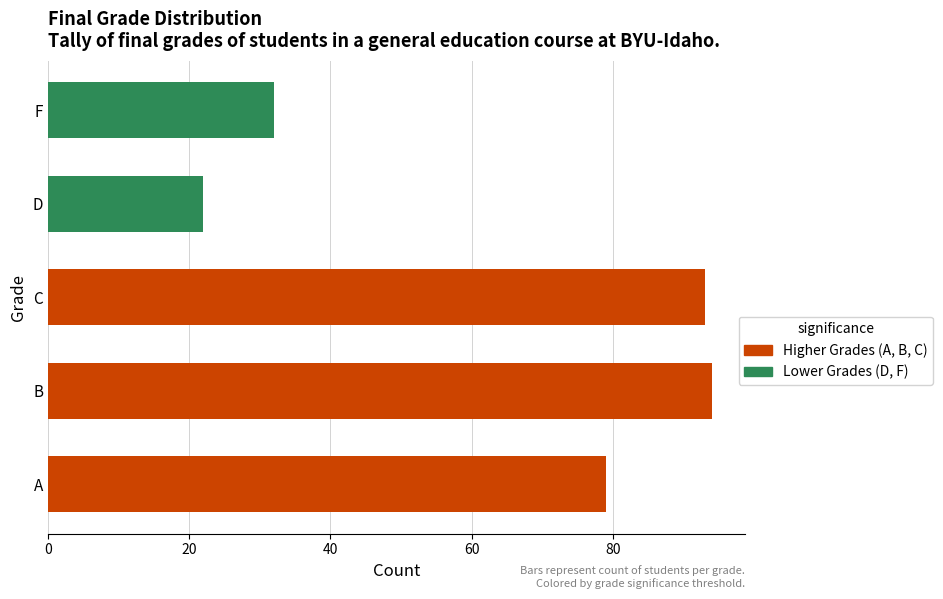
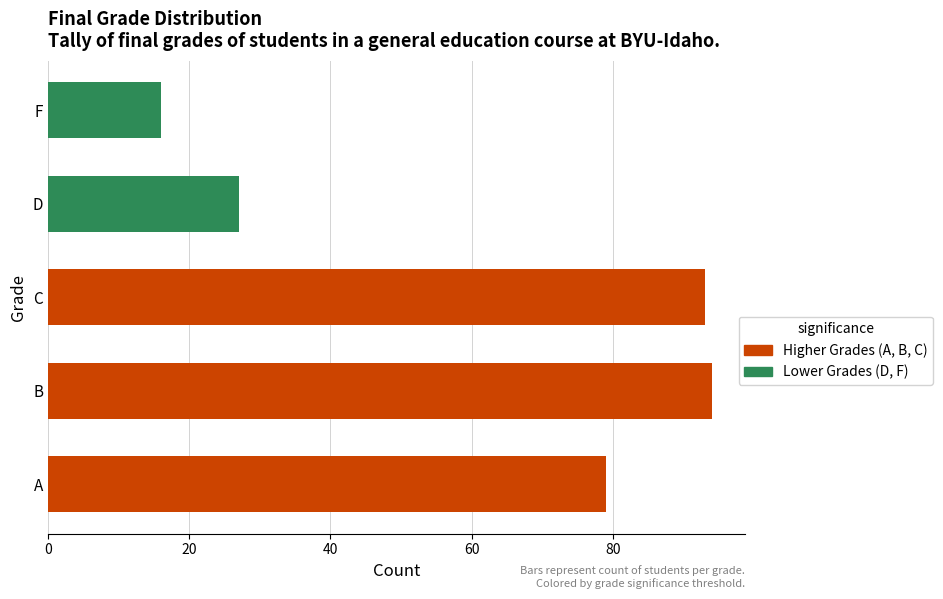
F: 32 -> 16
D: 22 -> 27
